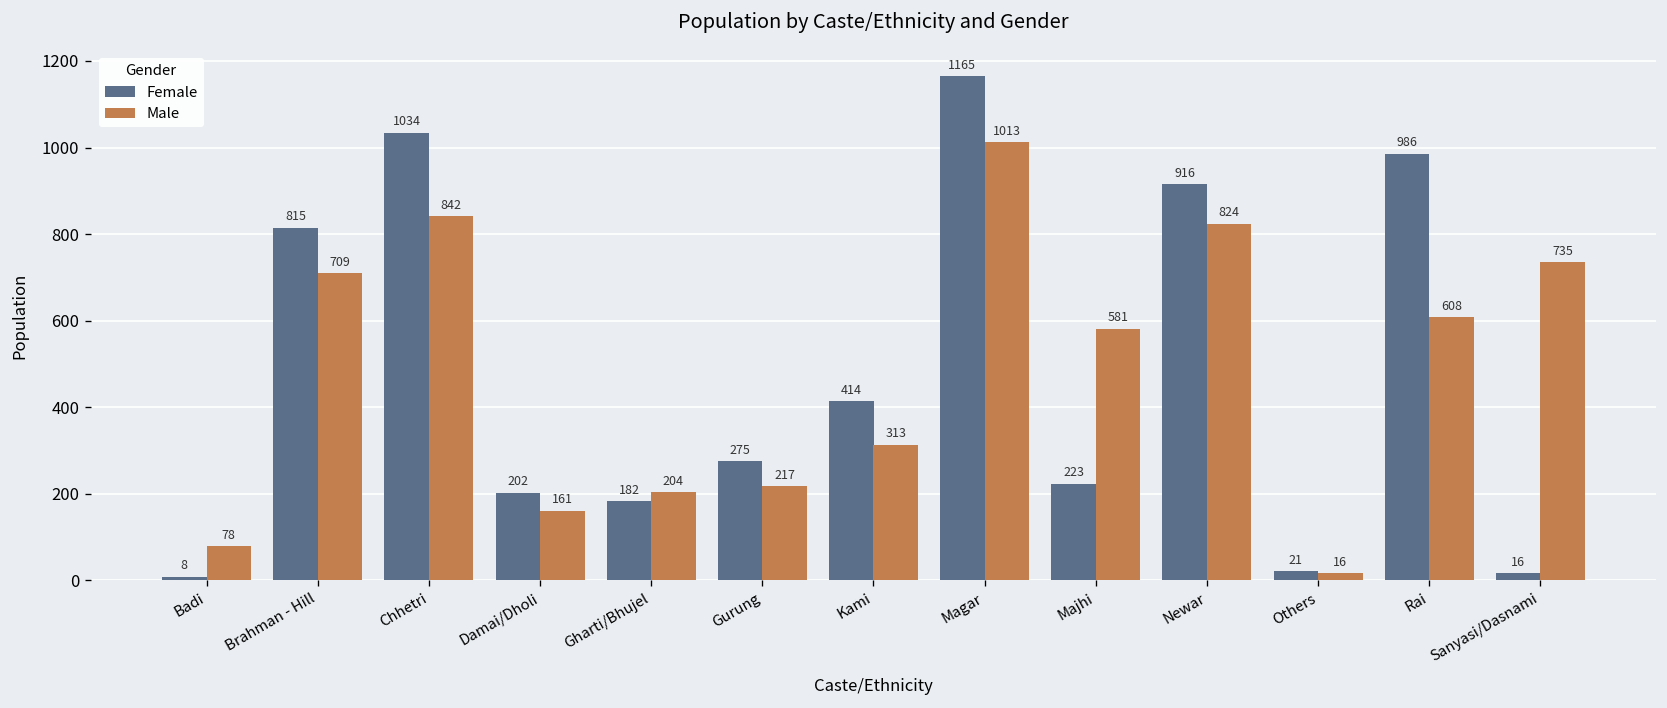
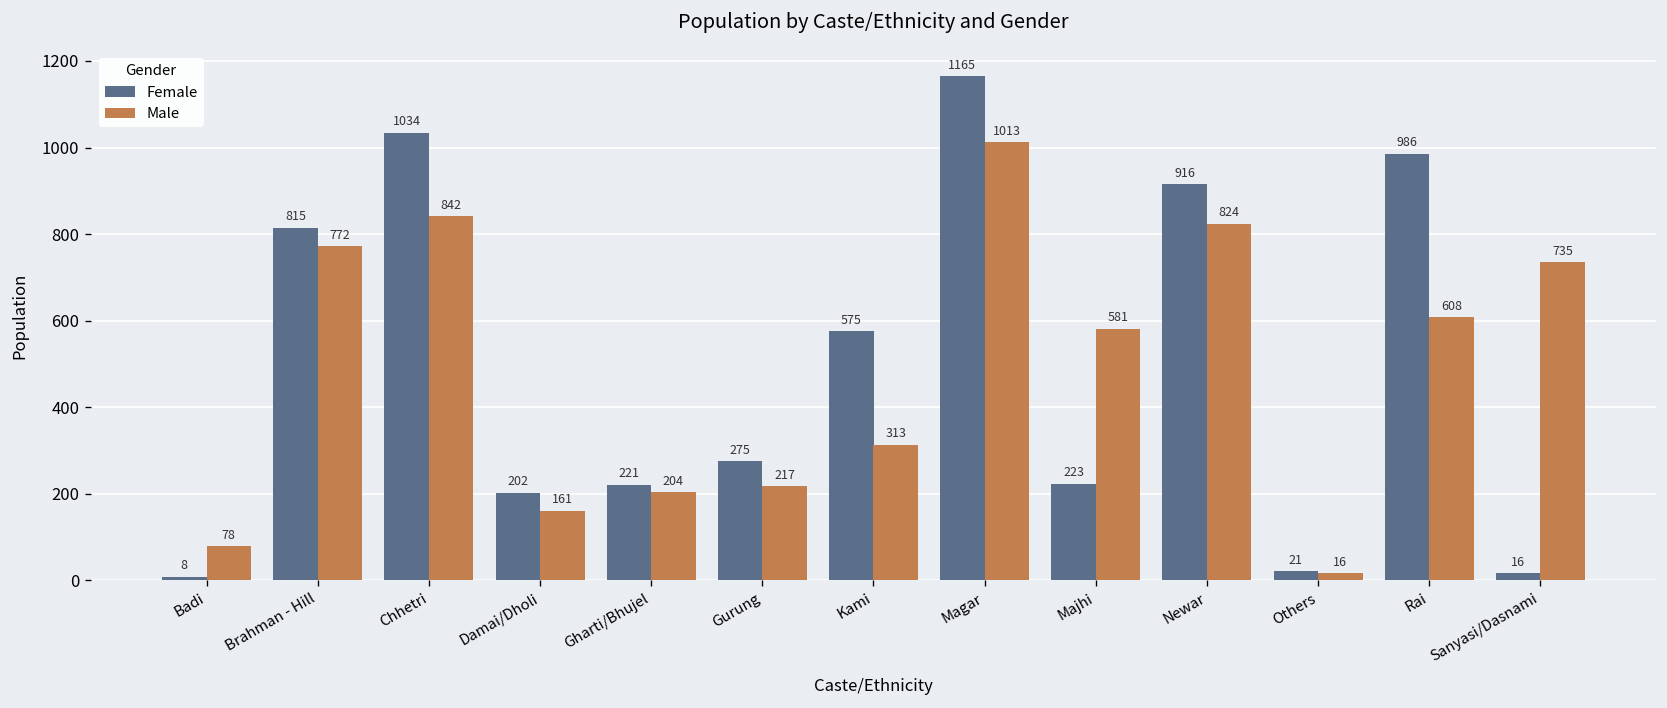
Male, Brahman - Hill: 709 -> 772
Female, Gharti/Bhujel: 182 -> 221
Female, Kami: 414 -> 575
